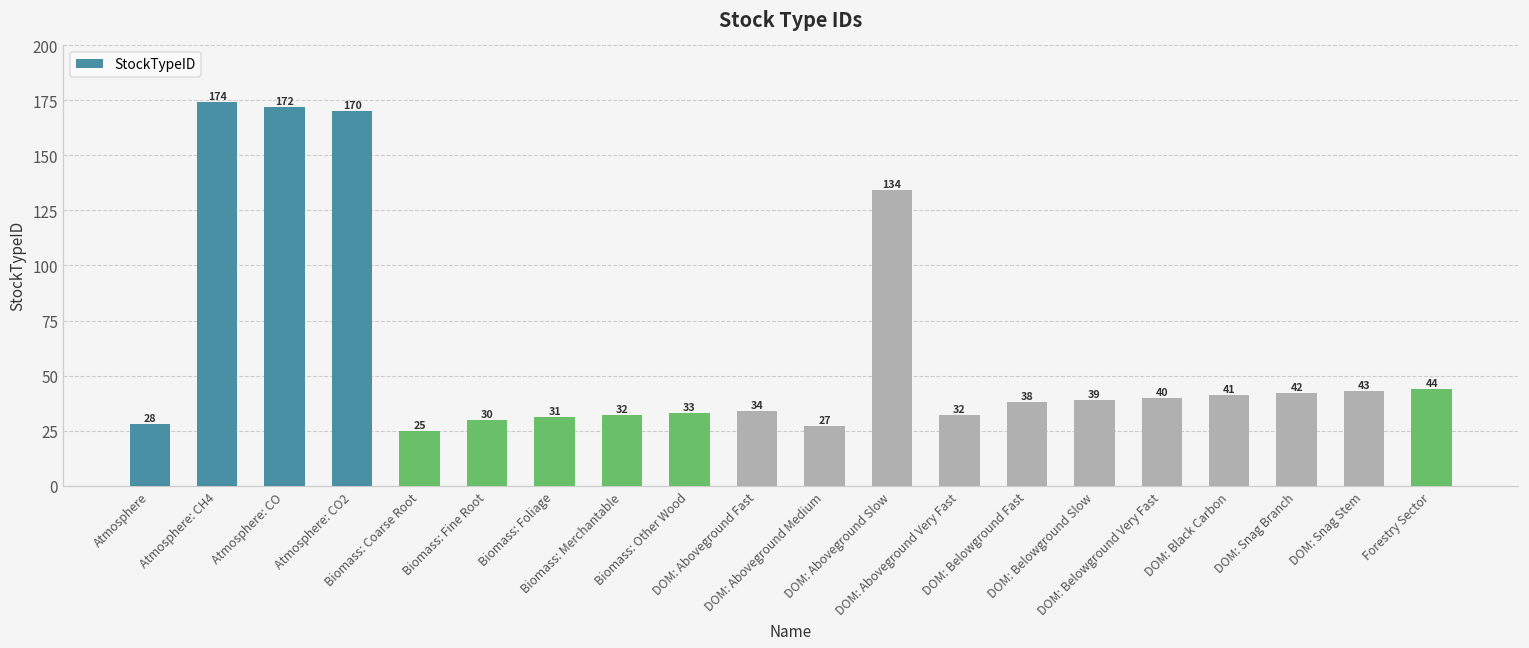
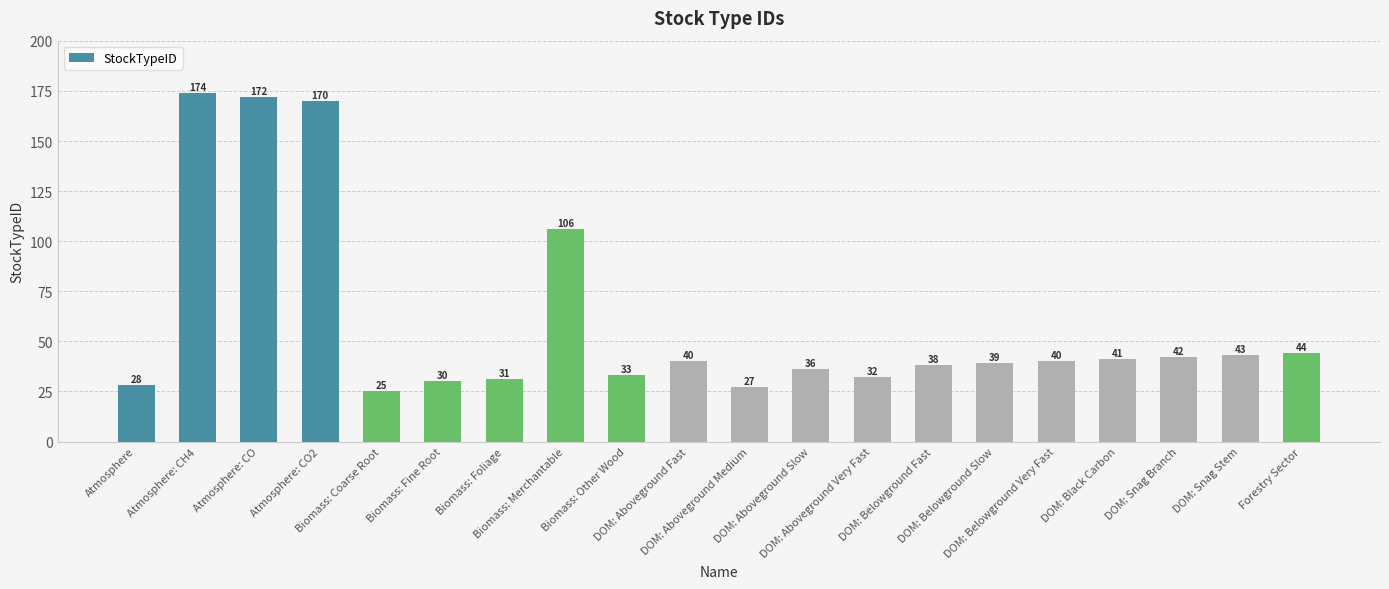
Biomass: Merchantable: 32 -> 106
DOM: Aboveground Fast: 34 -> 40
DOM: Aboveground Slow: 134 -> 36
